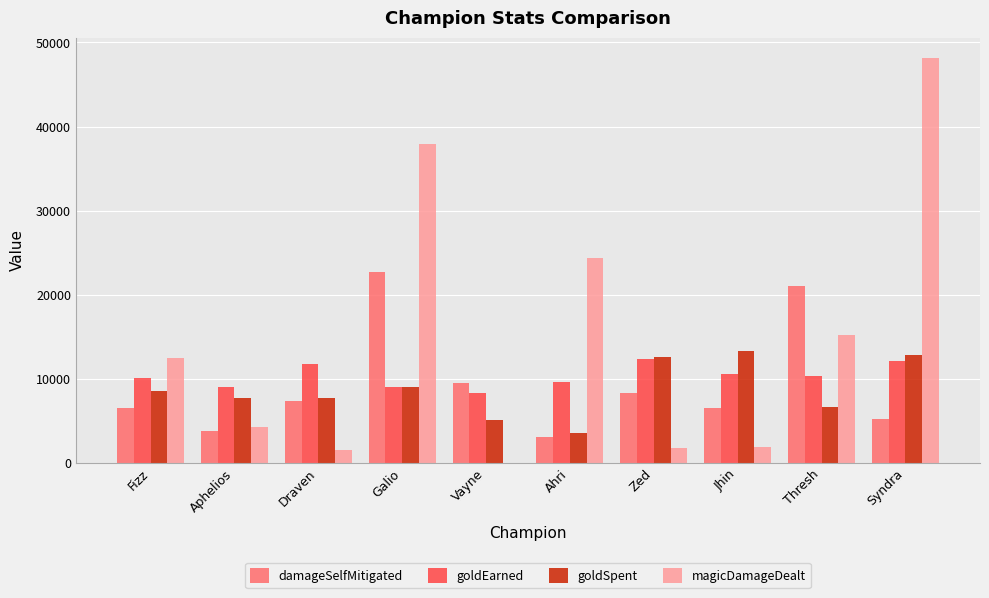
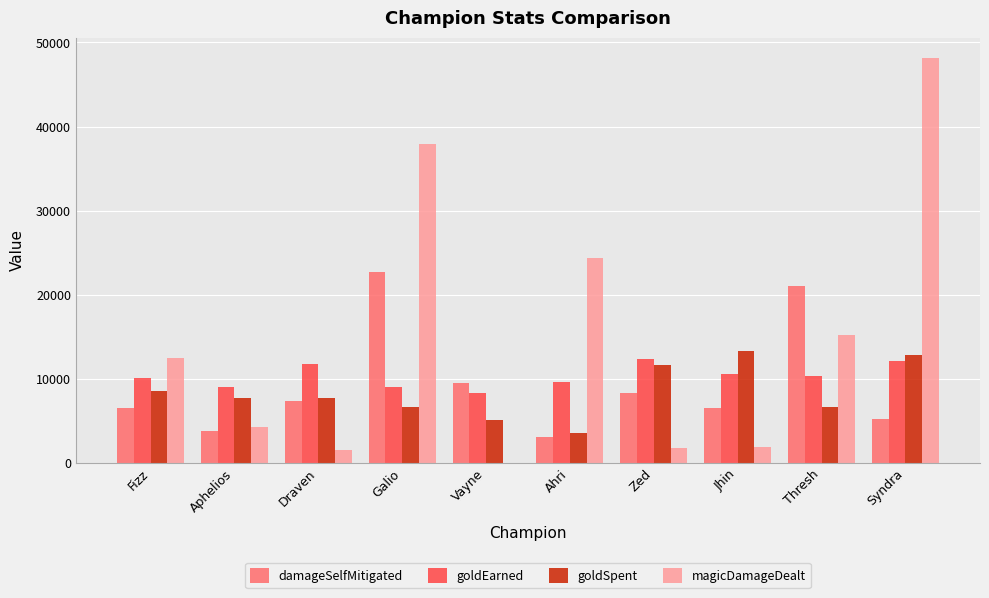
goldSpent, Galio: 9000 -> 7000
goldSpent, Zed: 13000 -> 12000
